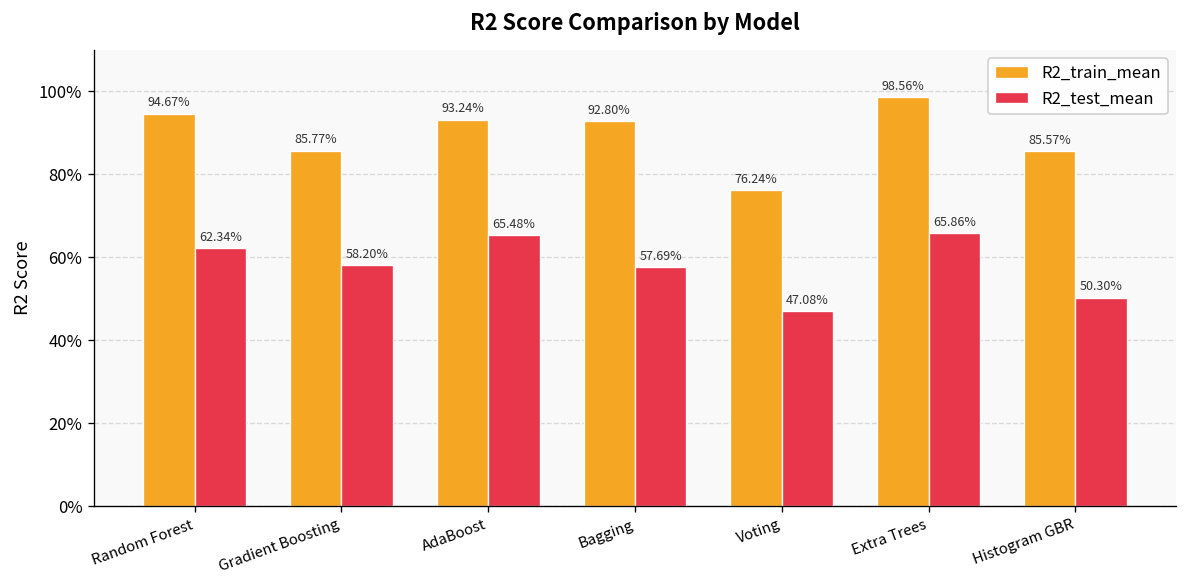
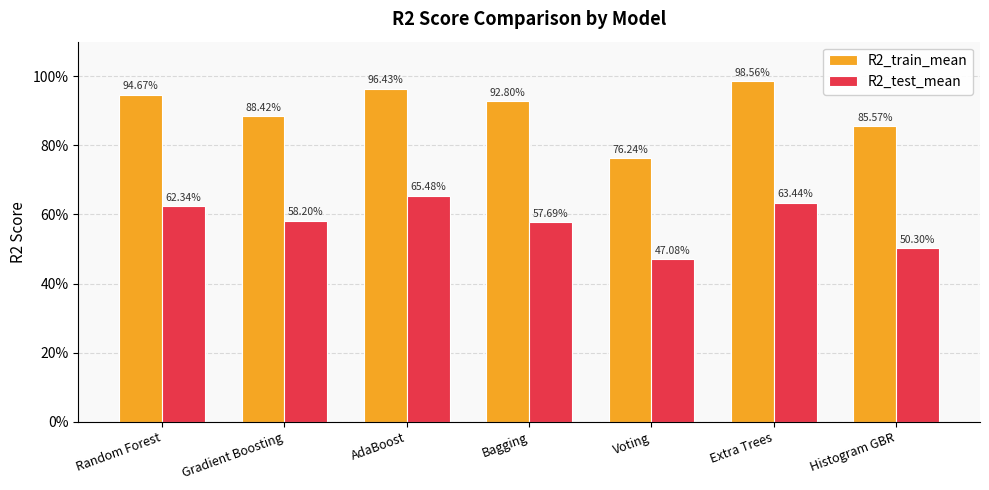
R2_train_mean, Gradient Boosting: 85.77% -> 88.42%
R2_train_mean, AdaBoost: 93.24% -> 96.43%
R2_test_mean, Extra Trees: 65.86% -> 63.44%
